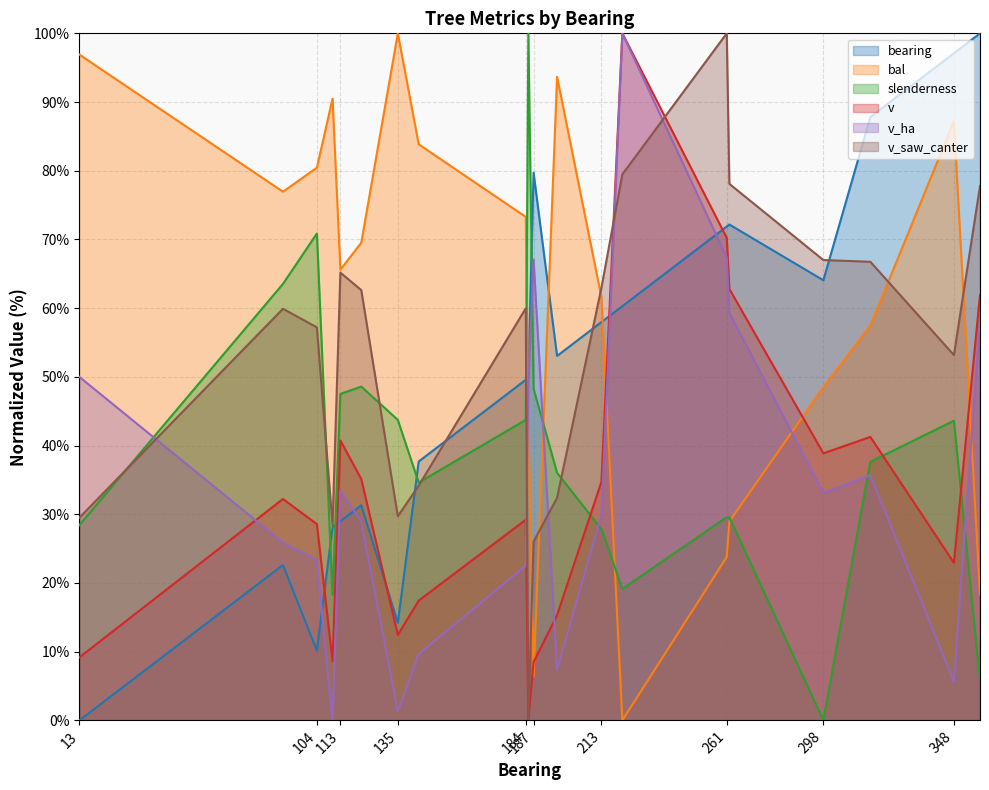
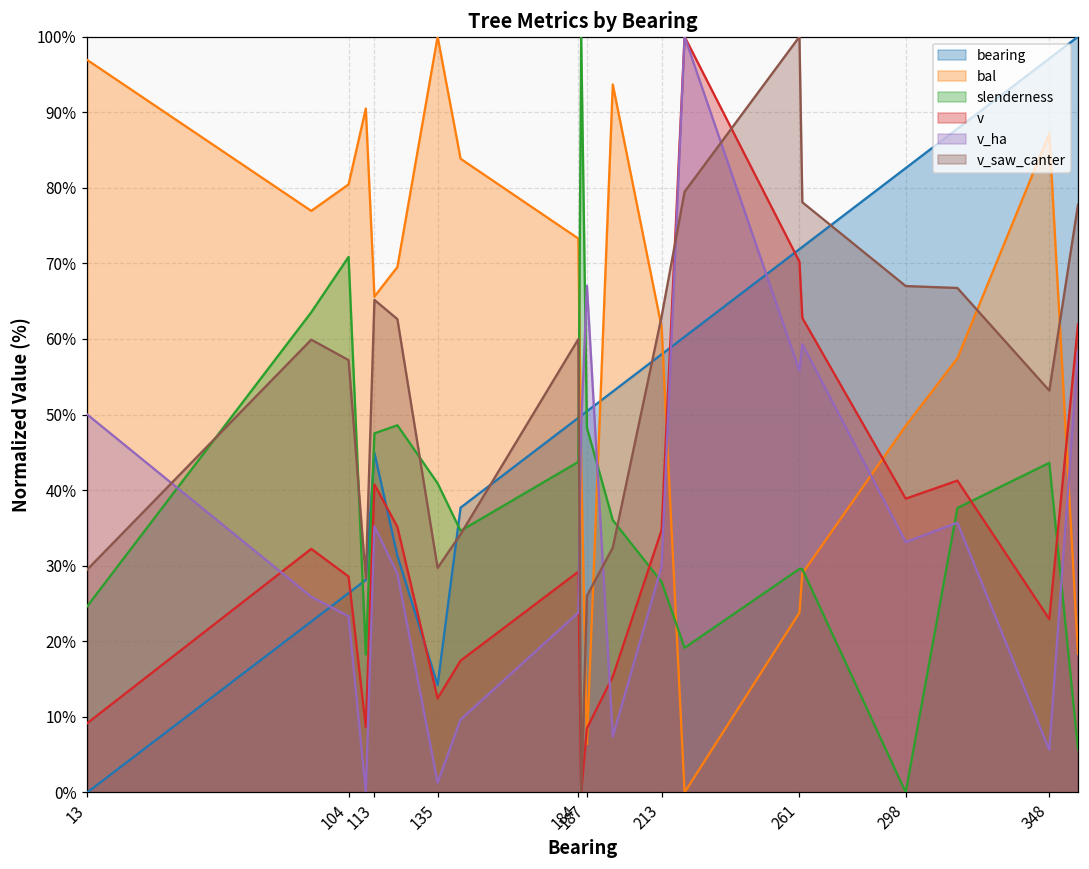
slenderness, 13: 28% -> 25%
bearing, 104: 10% -> 26%
bearing, 113: 29% -> 45%
v_ha, 113: 33% -> 35%
slenderness, 135: 44% -> 41%
v_ha, 184: 23% -> 24%
bearing, 187: 80% -> 50%
v_ha, 261: 67% -> 56%
bearing, 298: 64% -> 83%
